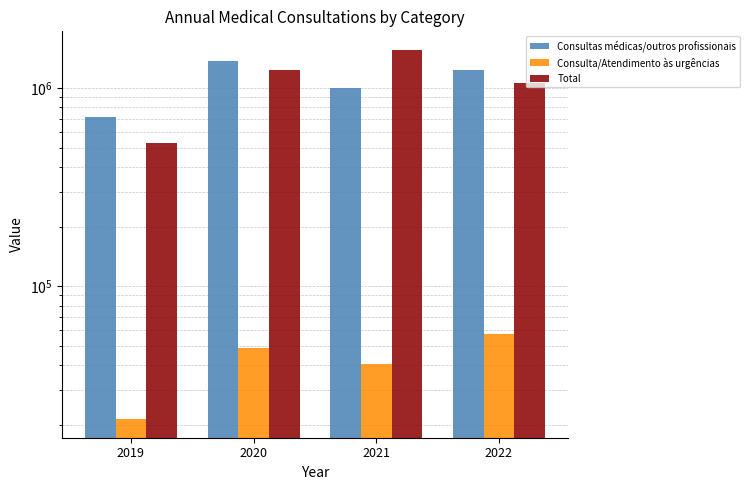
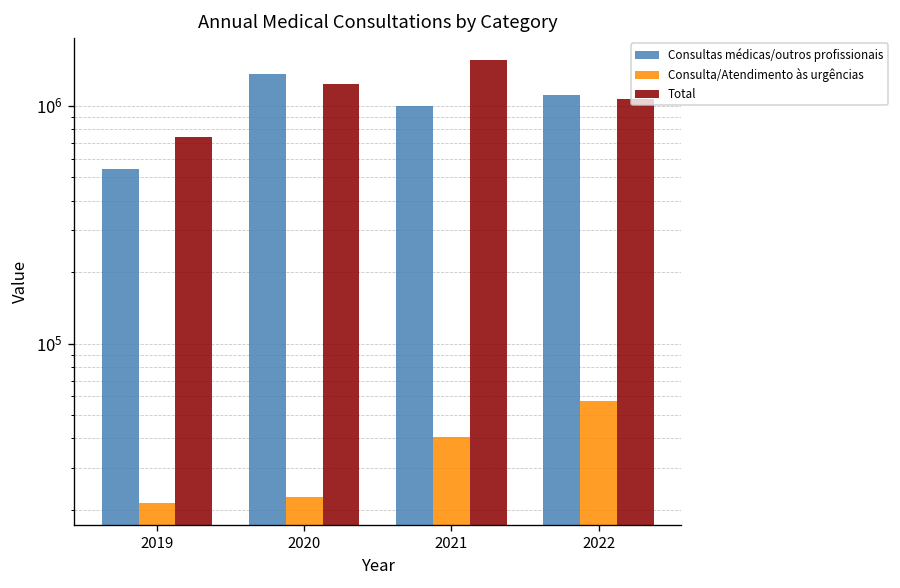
Consultas médicas/outros profissionais, 2019: 720000 -> 540000
Total, 2019: 530000 -> 740000
Consulta/Atendimento às urgências, 2020: 49000 -> 23000
Consultas médicas/outros profissionais, 2022: 1200000 -> 1100000
